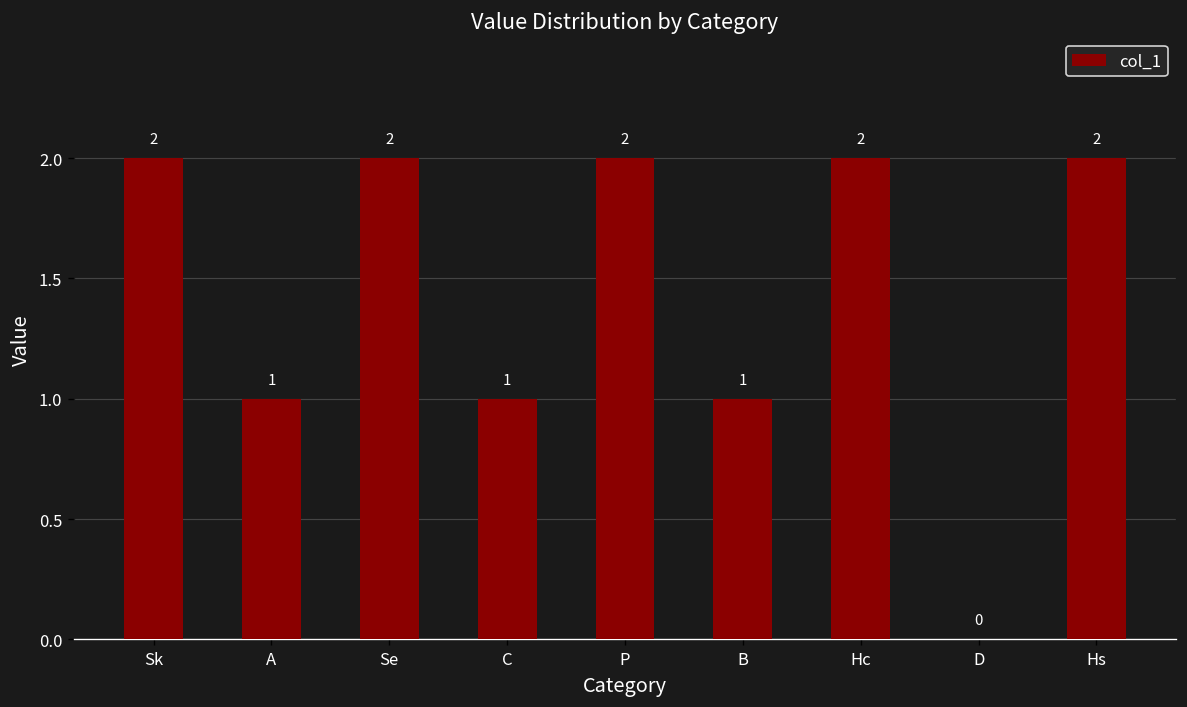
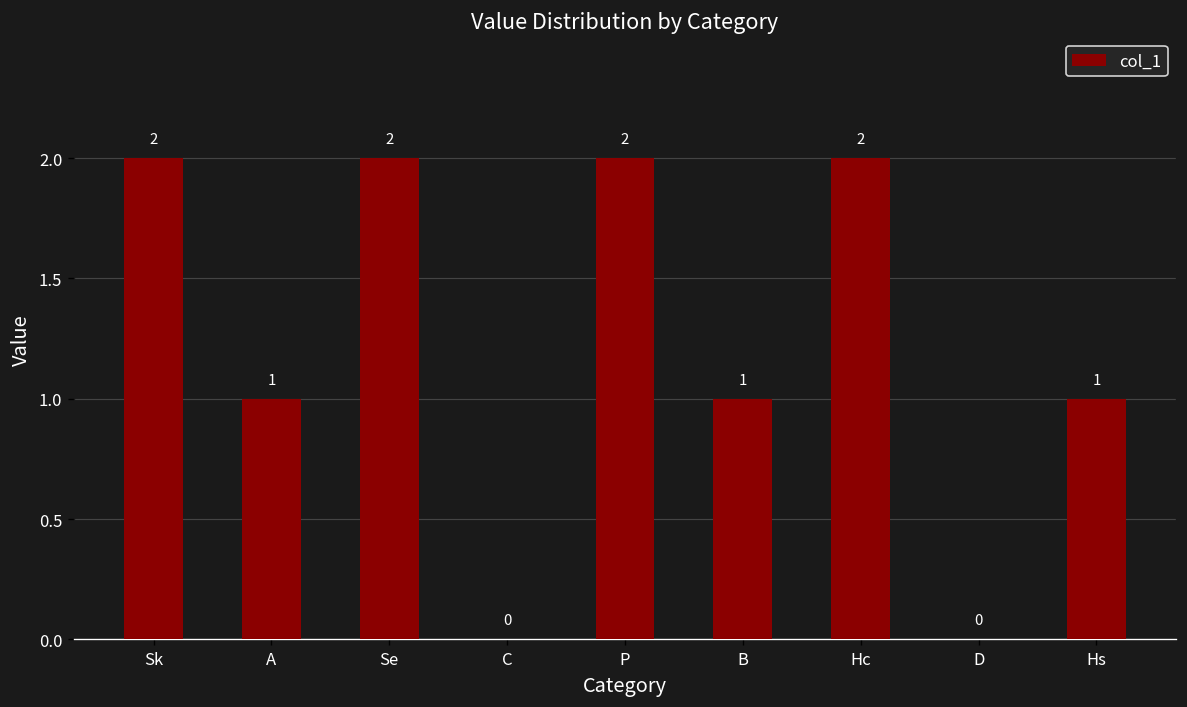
C: 1 -> 0
Hs: 2 -> 1
